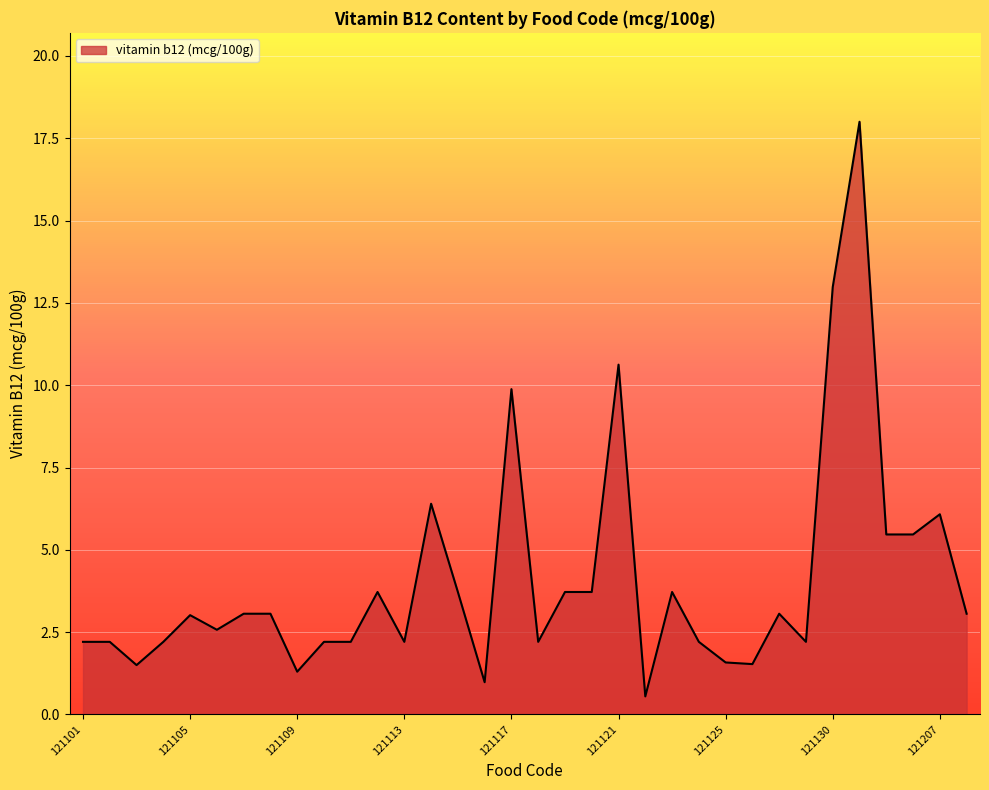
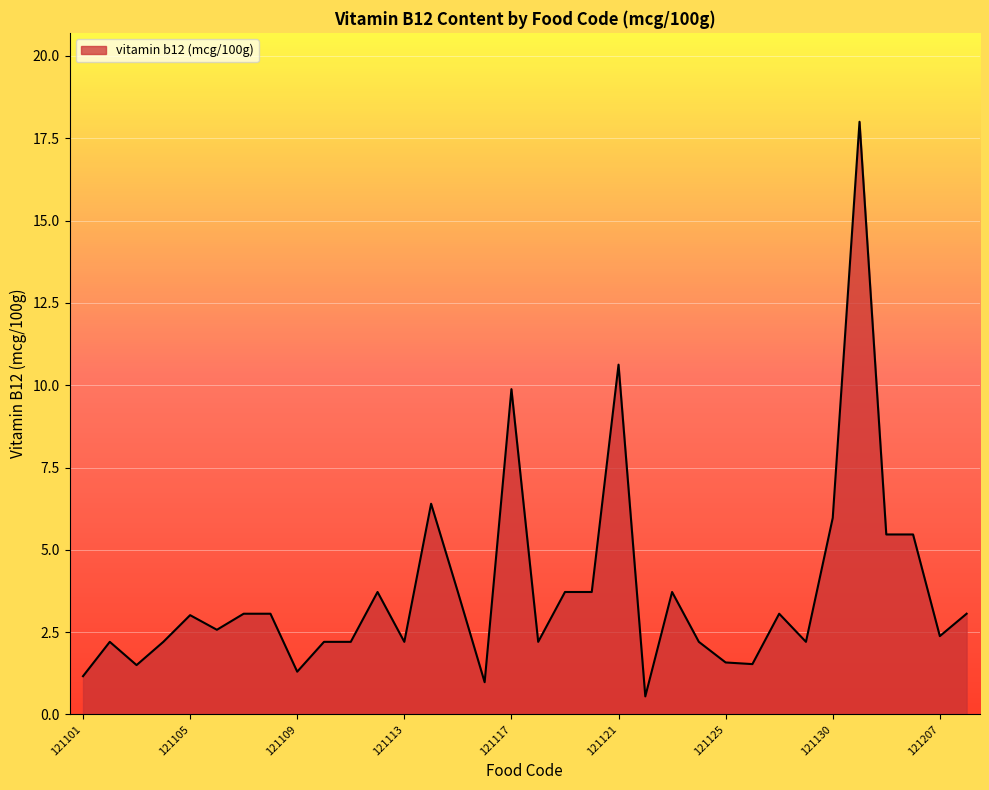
121101: 2.2 -> 1.2
121130: 13.0 -> 6.0
121207: 6.1 -> 2.4
